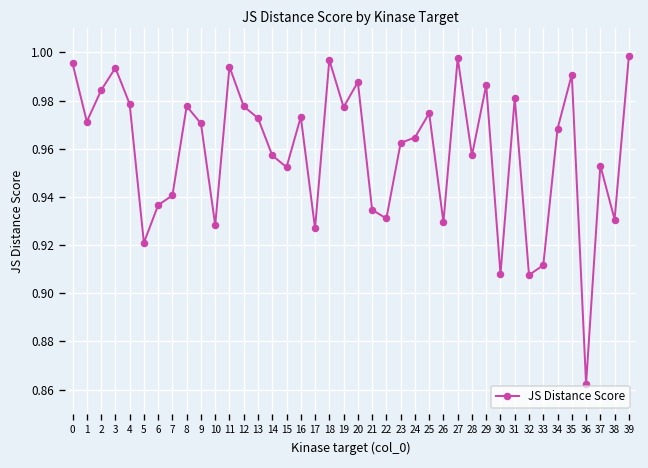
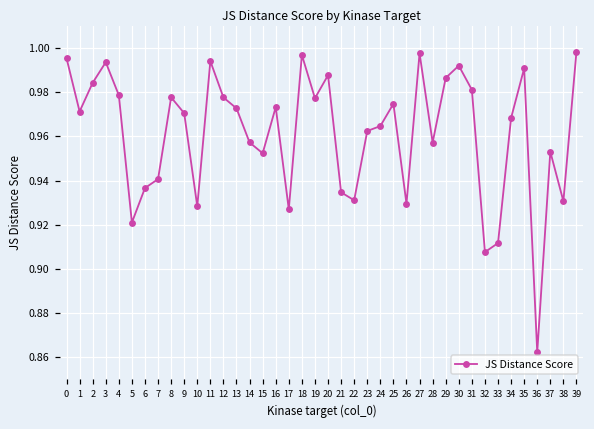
30: 0.908 -> 0.992
